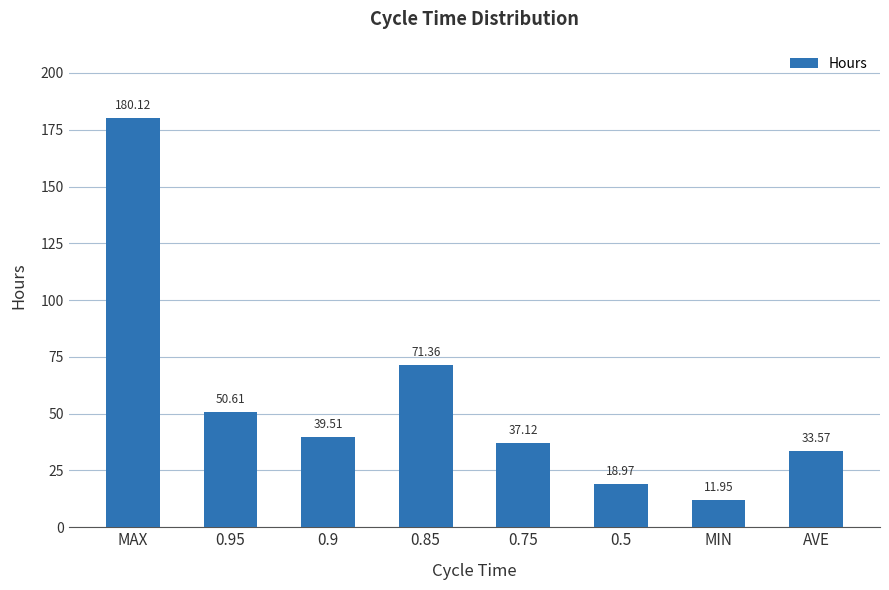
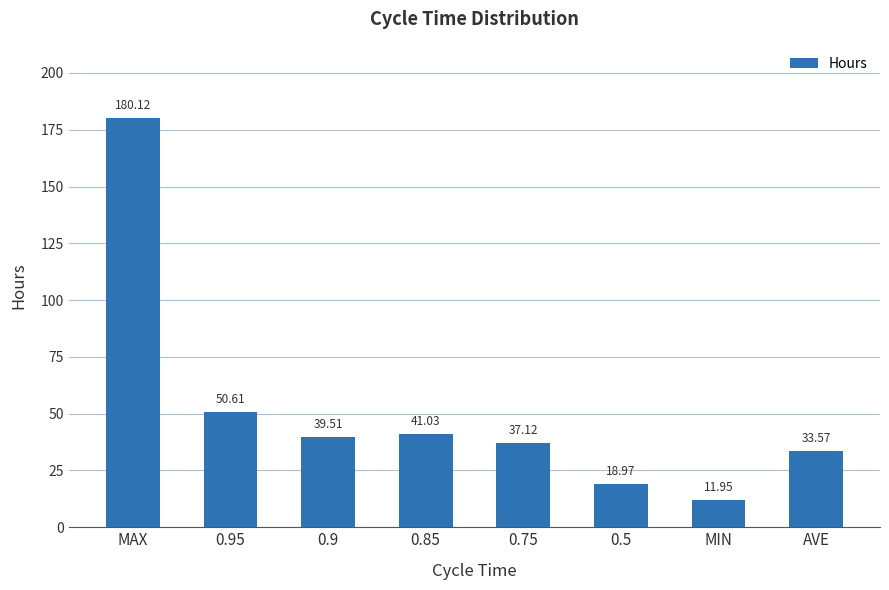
0.85: 71.36 -> 41.03
